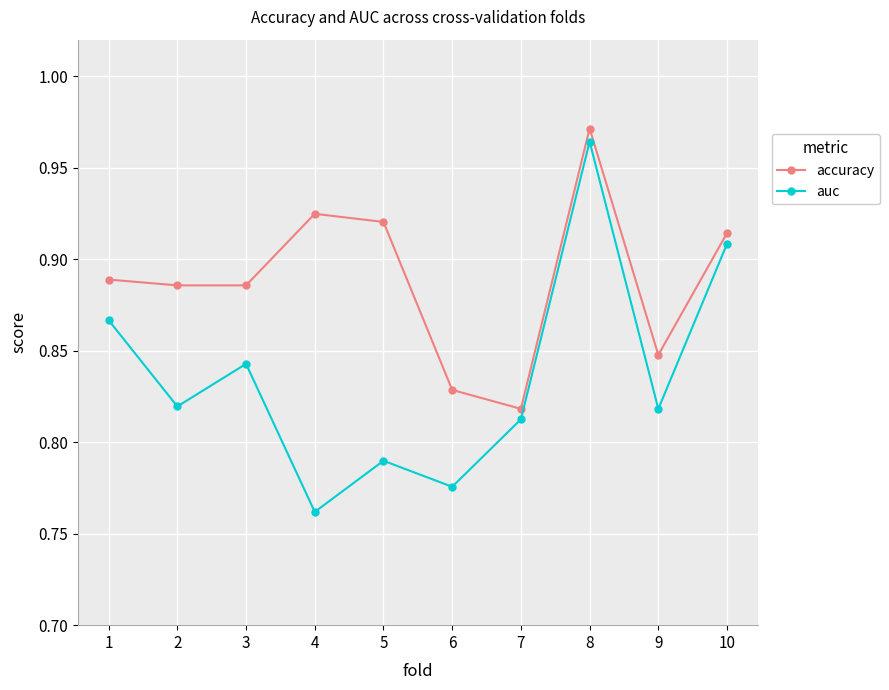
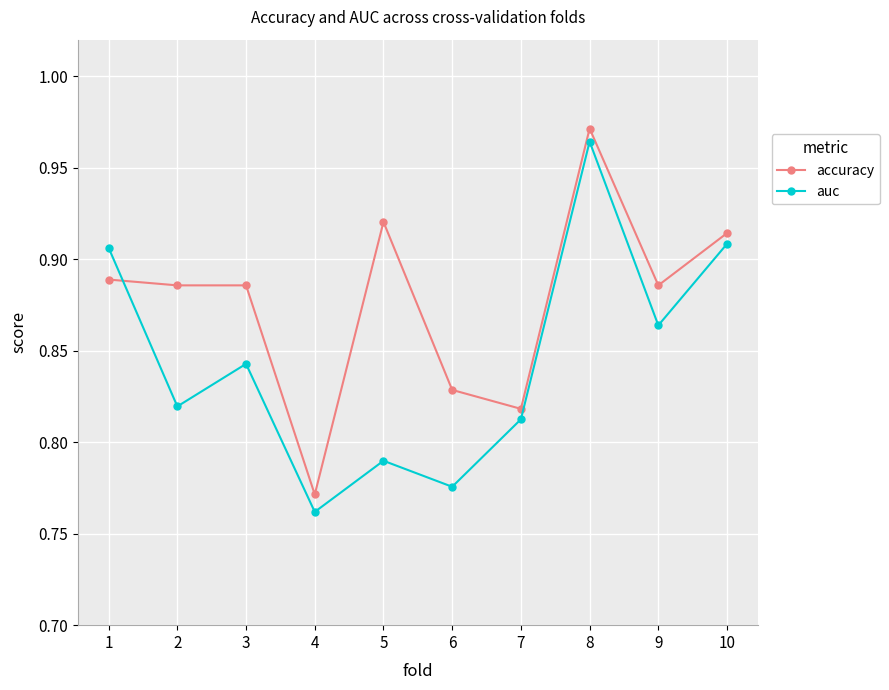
auc, 1: 0.867 -> 0.906
accuracy, 4: 0.925 -> 0.771
accuracy, 9: 0.848 -> 0.886
auc, 9: 0.818 -> 0.864
